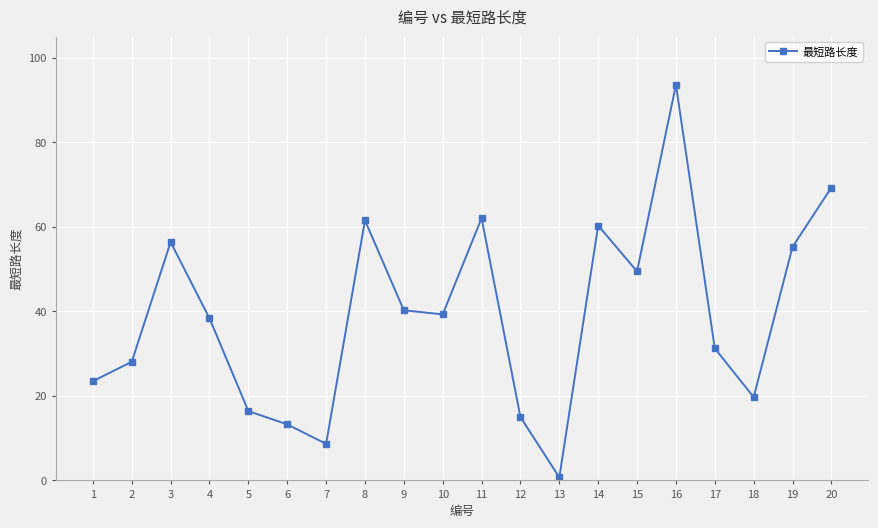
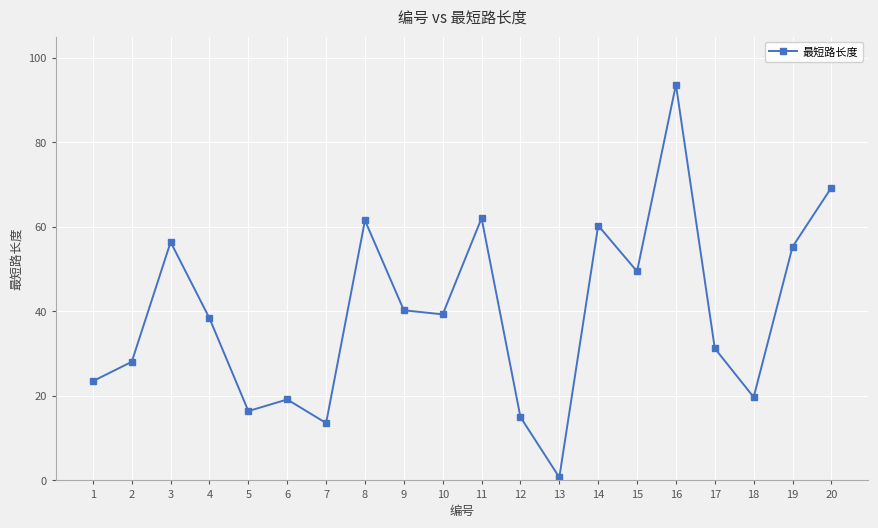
6: 13 -> 19
7: 9 -> 14
